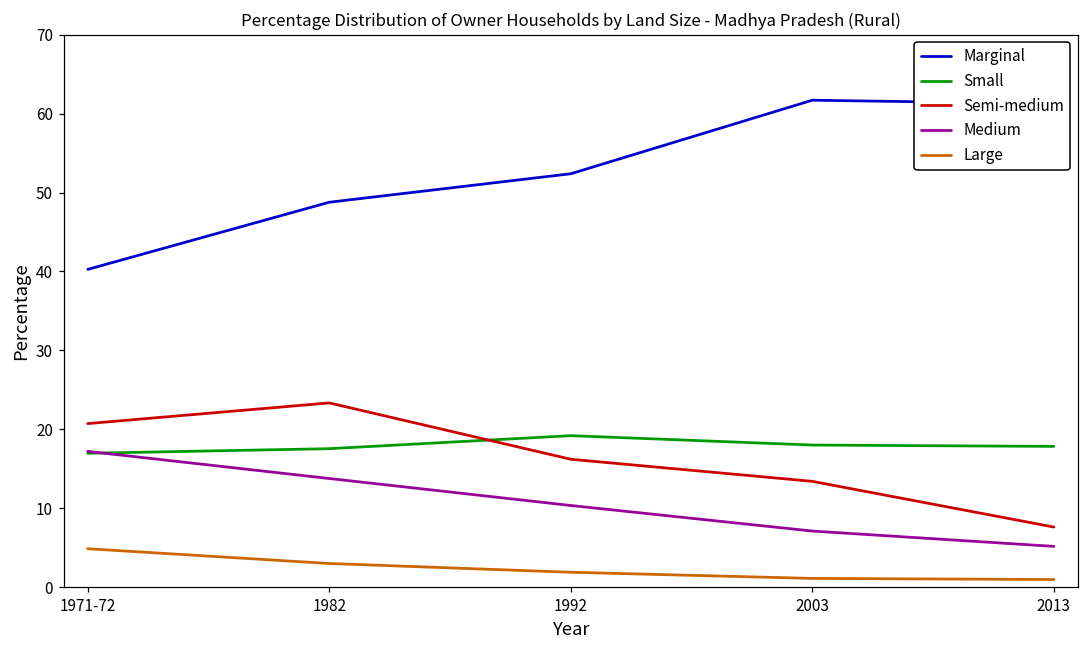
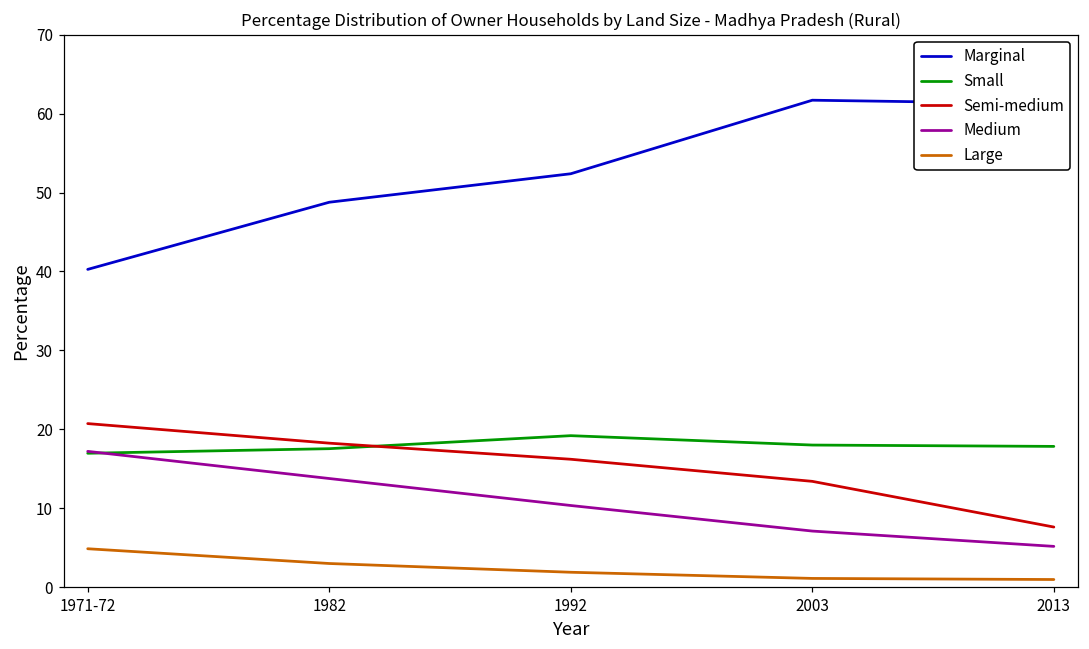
Semi-medium, 1982: 23 -> 18
